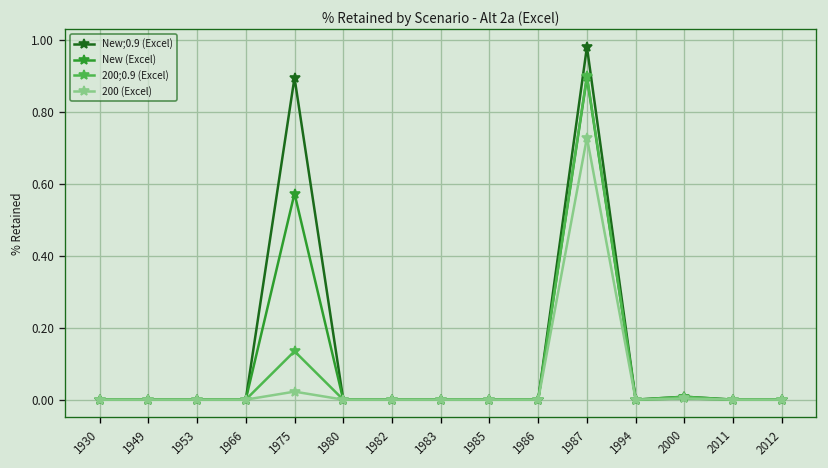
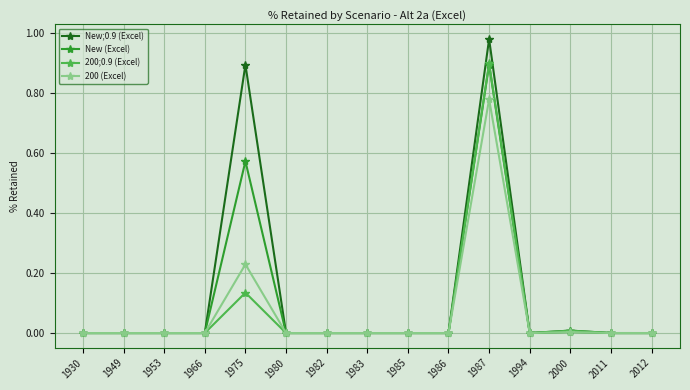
200 (Excel), 1975: 0.02 -> 0.23
200 (Excel), 1987: 0.73 -> 0.78
